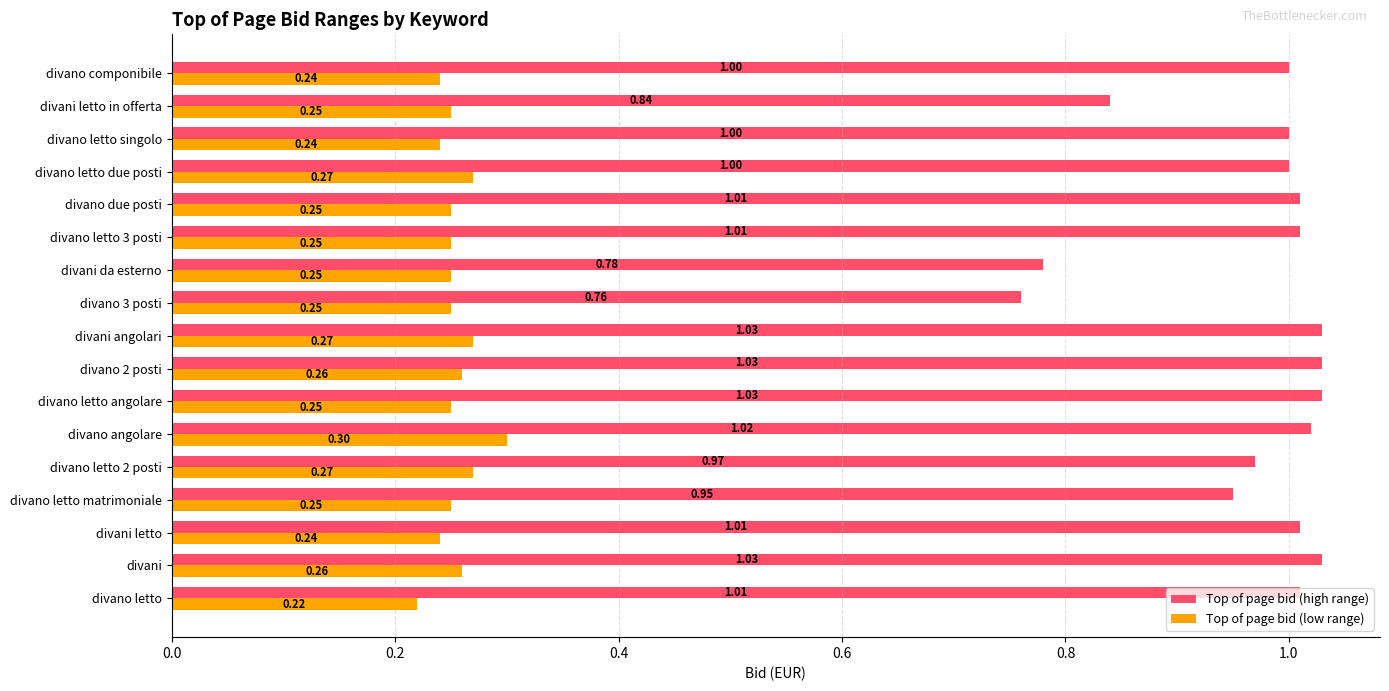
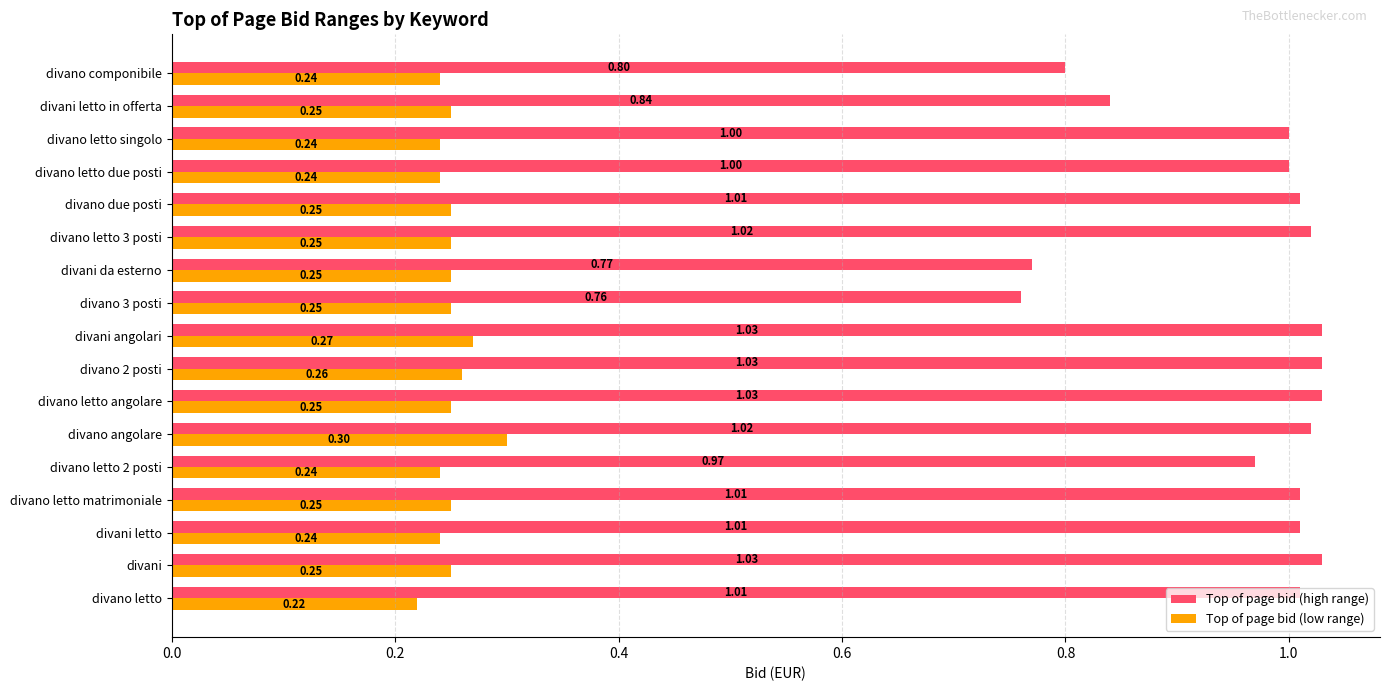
Top of page bid (high range), divano componibile: 1.00 -> 0.80
Top of page bid (low range), divano letto due posti: 0.27 -> 0.24
Top of page bid (high range), divano letto 3 posti: 1.01 -> 1.02
Top of page bid (high range), divani da esterno: 0.78 -> 0.77
Top of page bid (low range), divano letto 2 posti: 0.27 -> 0.24
Top of page bid (high range), divano letto matrimoniale: 0.95 -> 1.01
Top of page bid (low range), divani: 0.26 -> 0.25
